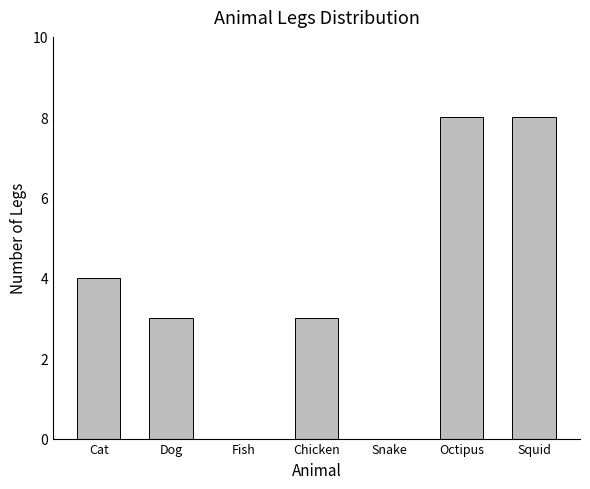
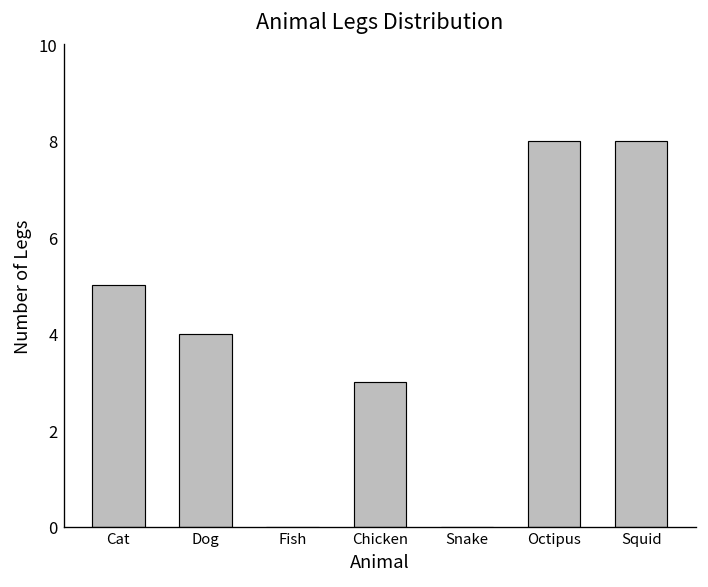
Cat: 4 -> 5
Dog: 3 -> 4
